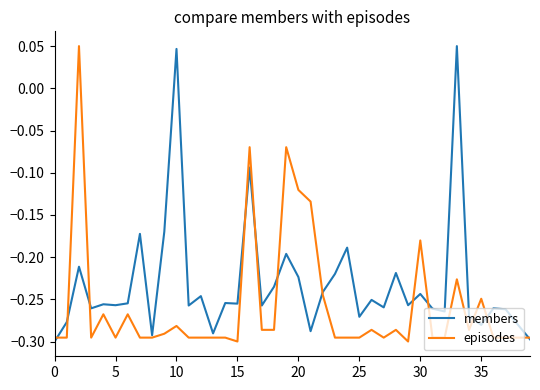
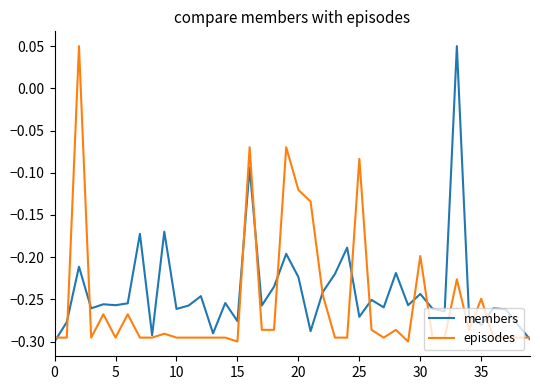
members, 10: 0.05 -> -0.26
episodes, 10: -0.28 -> -0.30
members, 15: -0.26 -> -0.28
episodes, 25: -0.30 -> -0.08
episodes, 30: -0.18 -> -0.20
